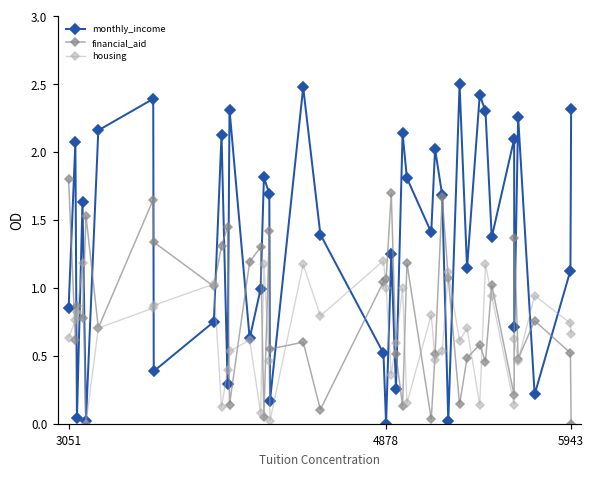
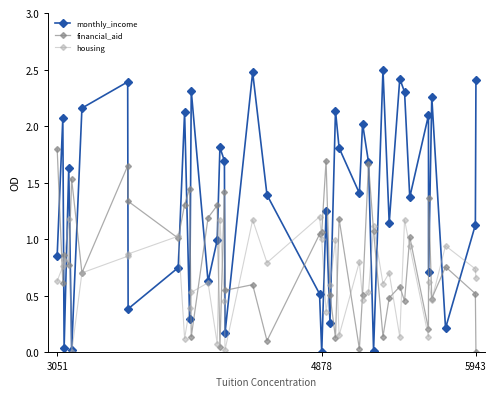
monthly_income, 5943: 2.32 -> 2.41
